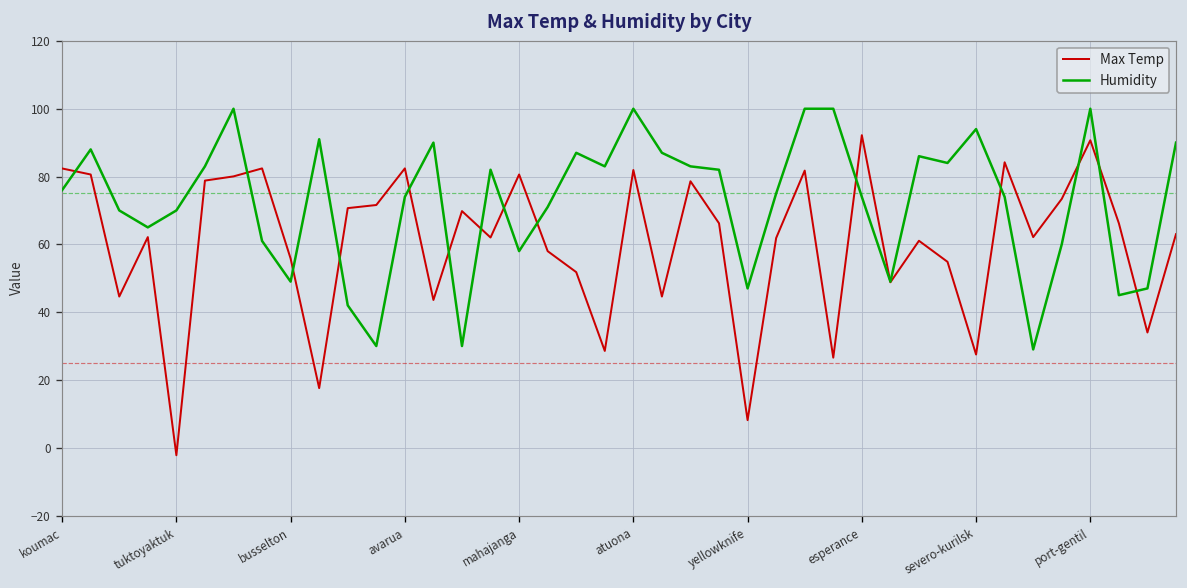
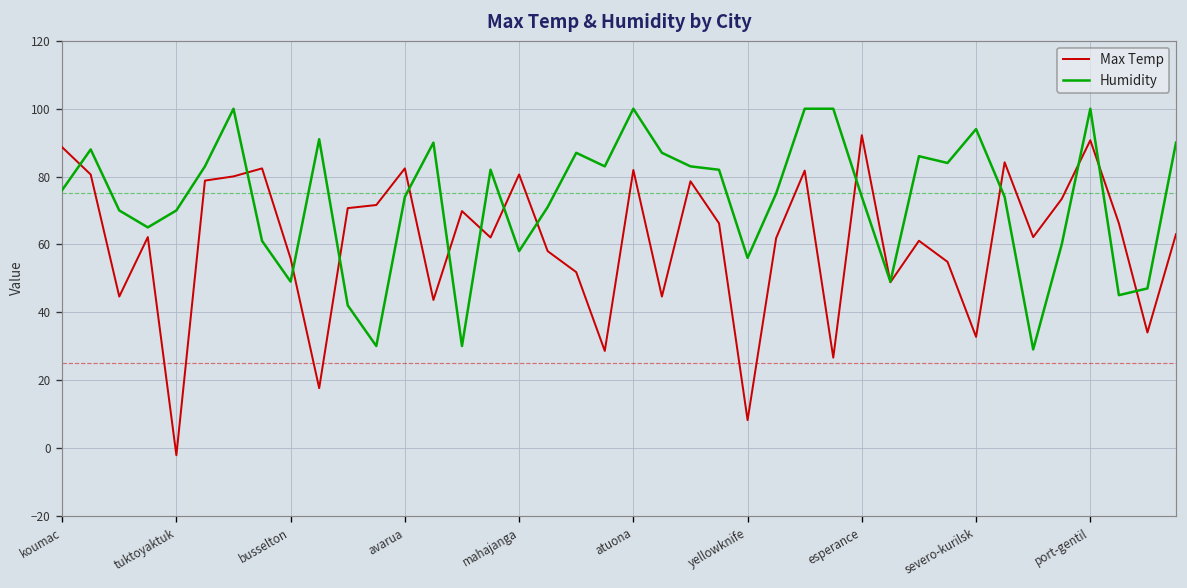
Max Temp, koumac: 82 -> 89
Humidity, yellowknife: 47 -> 56
Max Temp, severo-kurilsk: 28 -> 33
